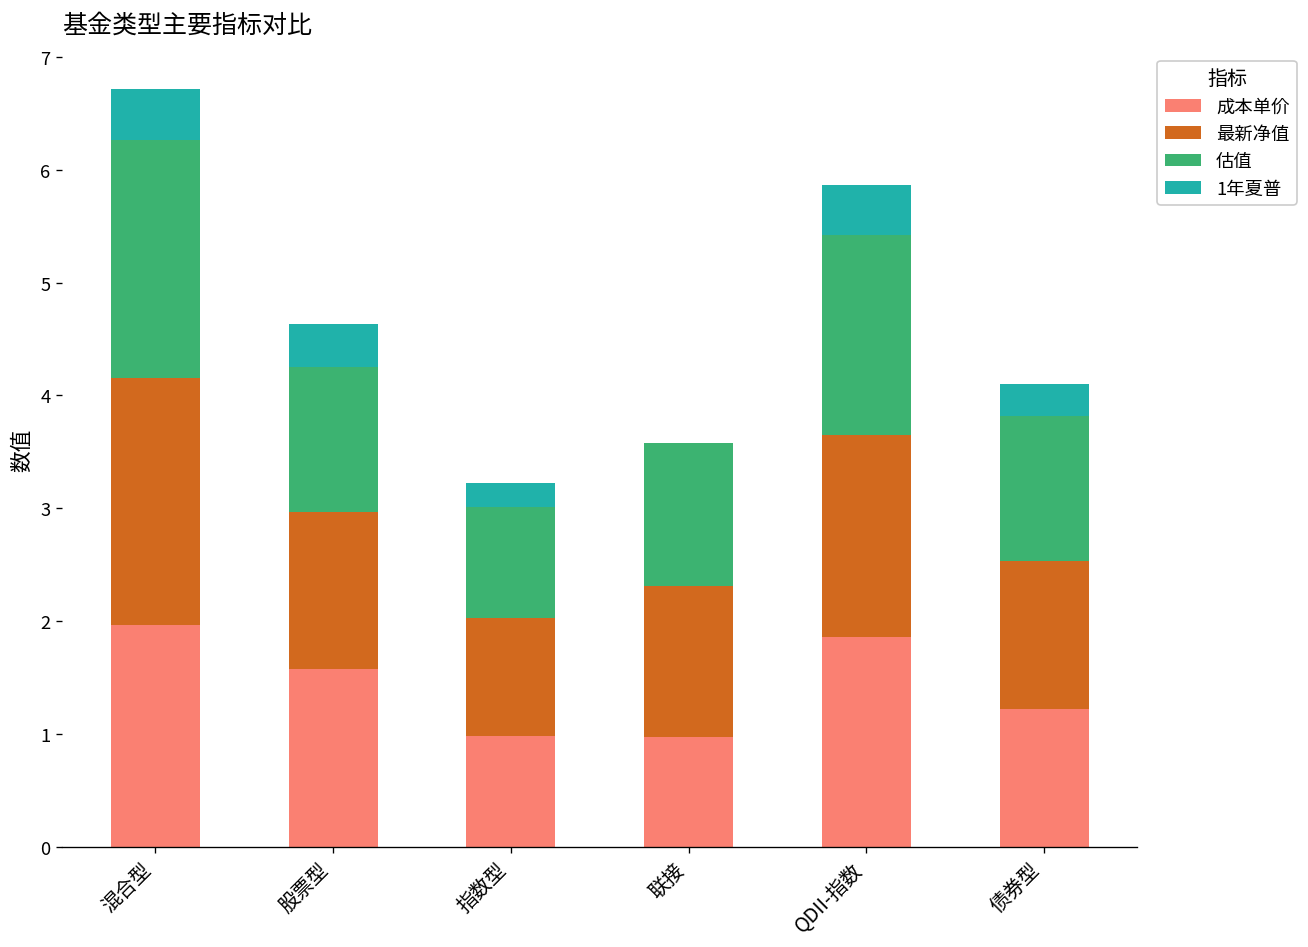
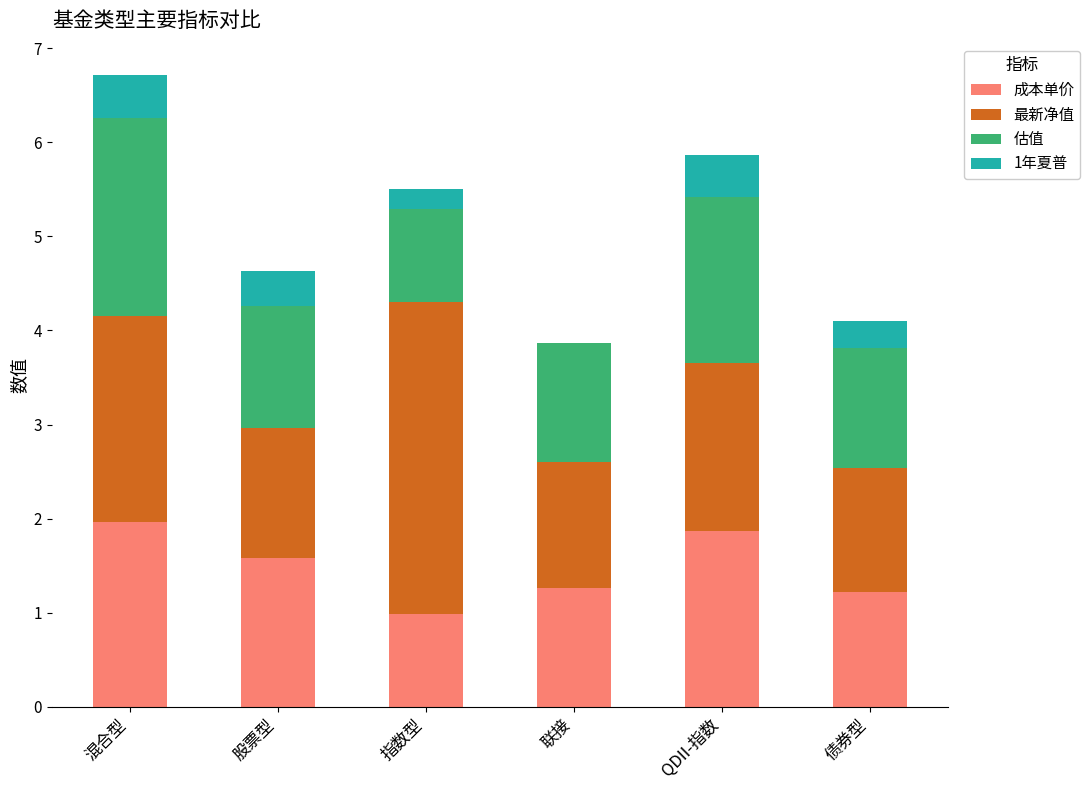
最新净值, 指数型: 1.0 -> 3.3
成本单价, 联接: 1.0 -> 1.3
